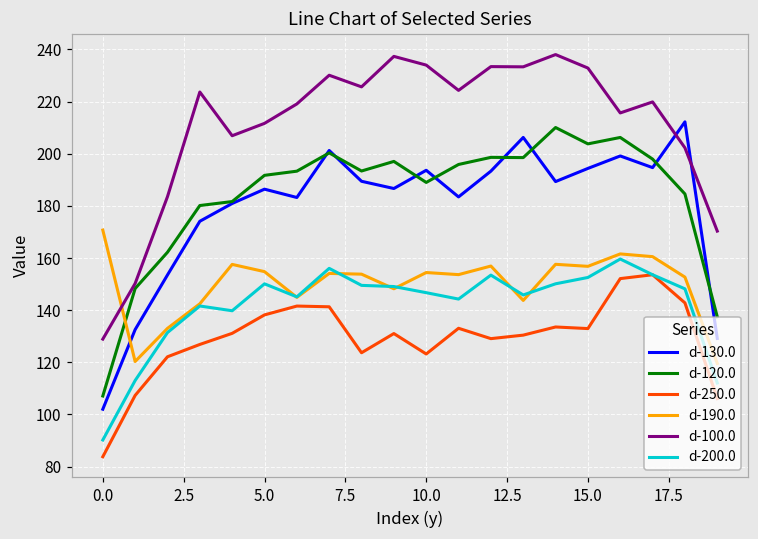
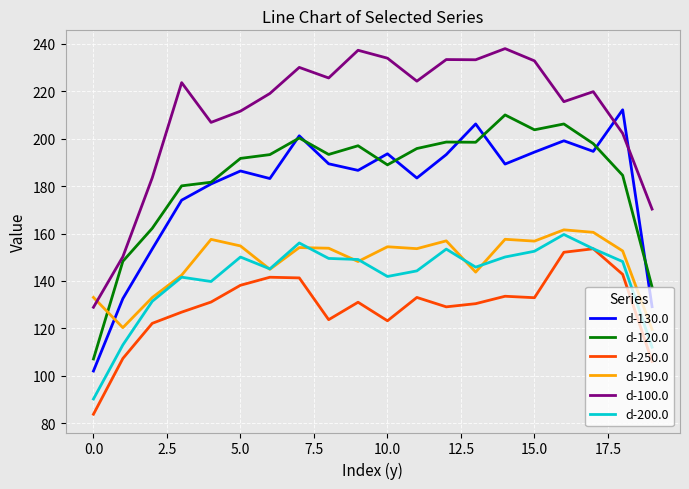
d-190.0, 0.0: 171 -> 133
d-200.0, 10.0: 147 -> 142
